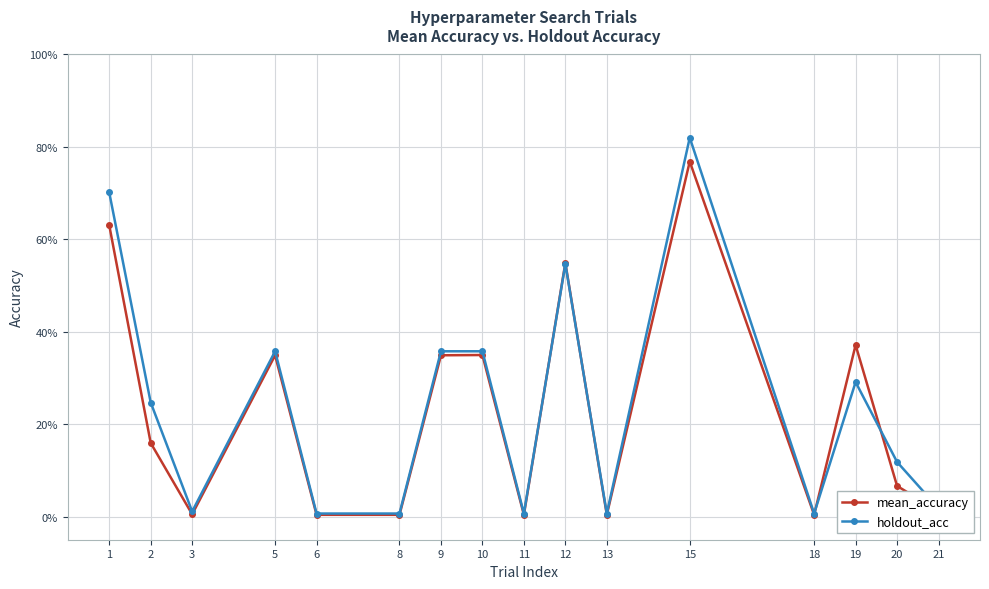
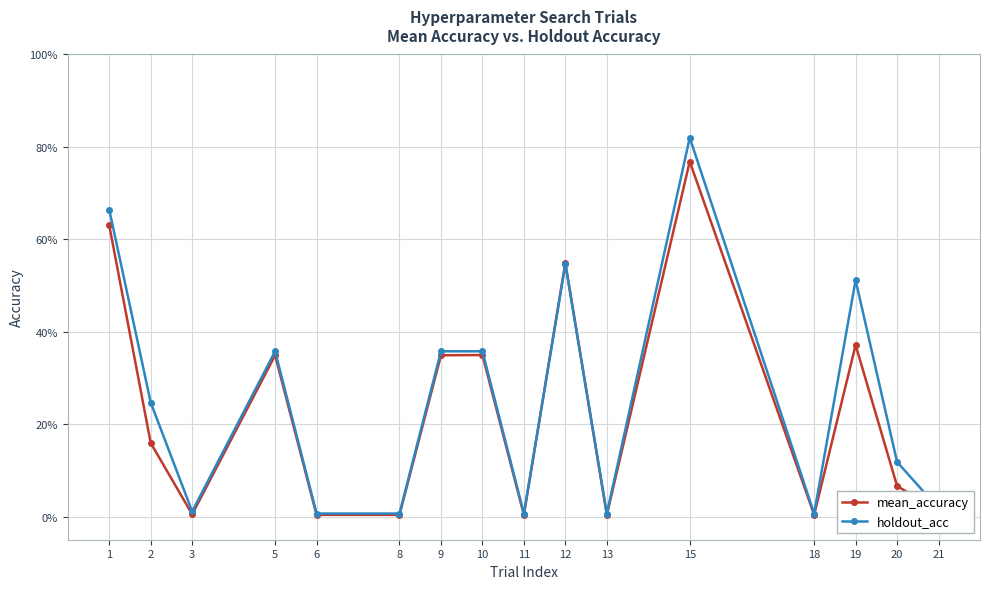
holdout_acc, 1: 70% -> 66%
holdout_acc, 19: 29% -> 51%
